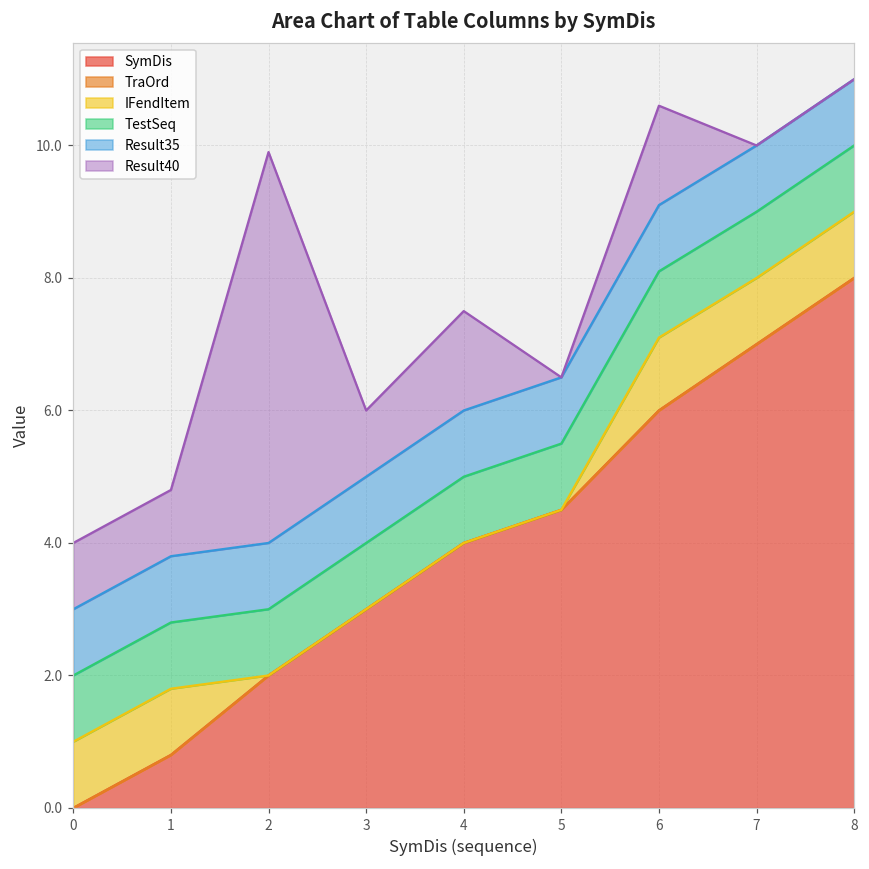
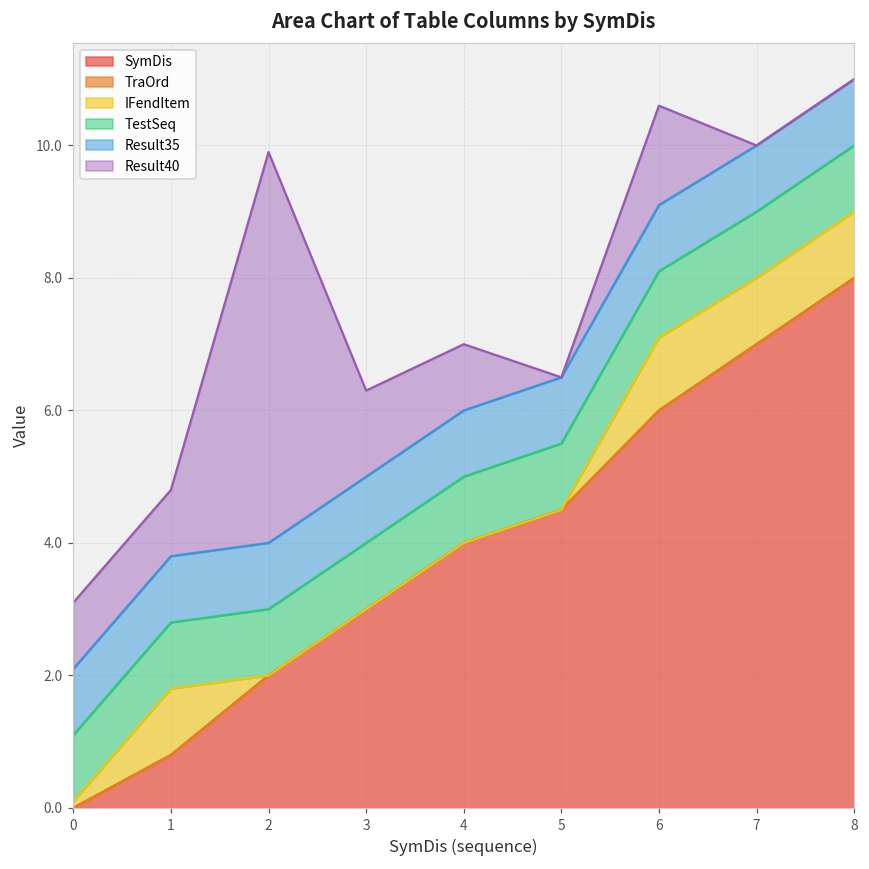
IFendItem, 0: 1.0 -> 0.1
Result40, 3: 1.0 -> 1.3
Result40, 4: 1.5 -> 1.0
